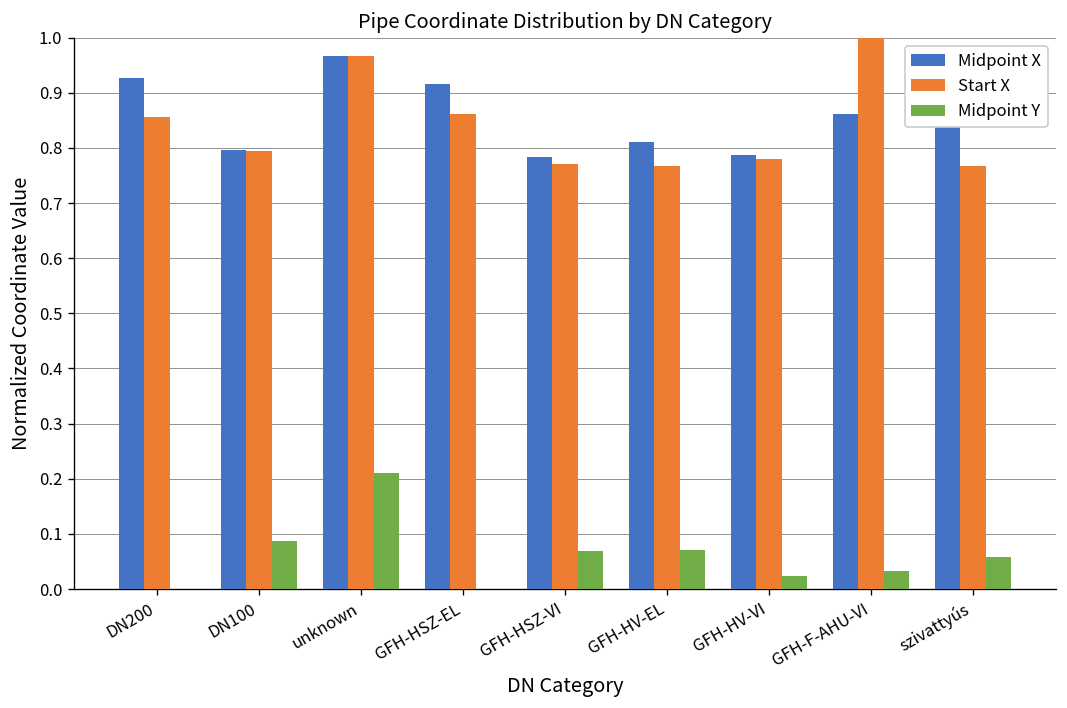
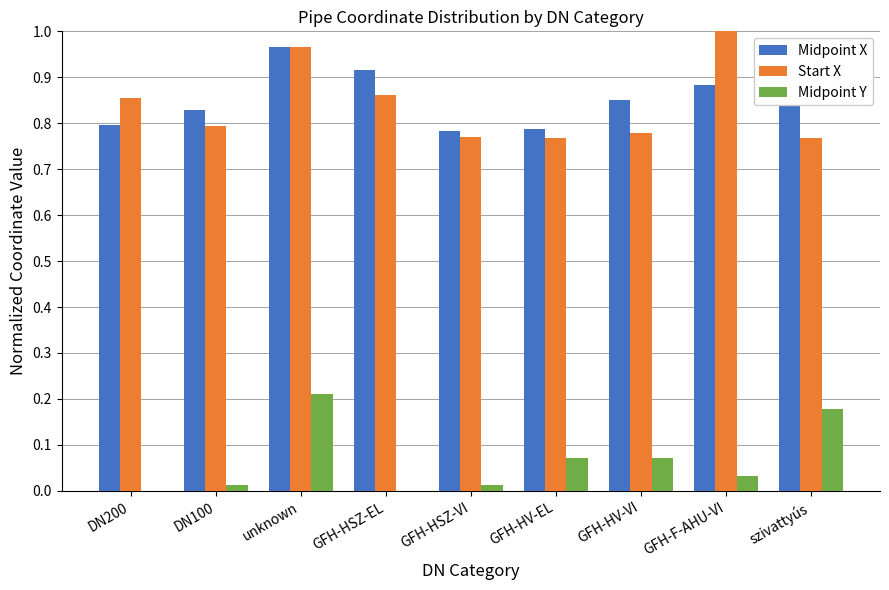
Midpoint X, DN200: 0.93 -> 0.80
Midpoint X, DN100: 0.80 -> 0.83
Midpoint Y, DN100: 0.09 -> 0.01
Midpoint Y, GFH-HSZ-VI: 0.07 -> 0.01
Midpoint X, GFH-HV-EL: 0.81 -> 0.79
Midpoint X, GFH-HV-VI: 0.79 -> 0.85
Midpoint Y, GFH-HV-VI: 0.02 -> 0.07
Midpoint X, GFH-F-AHU-VI: 0.86 -> 0.88
Midpoint Y, szivattyús: 0.06 -> 0.18
